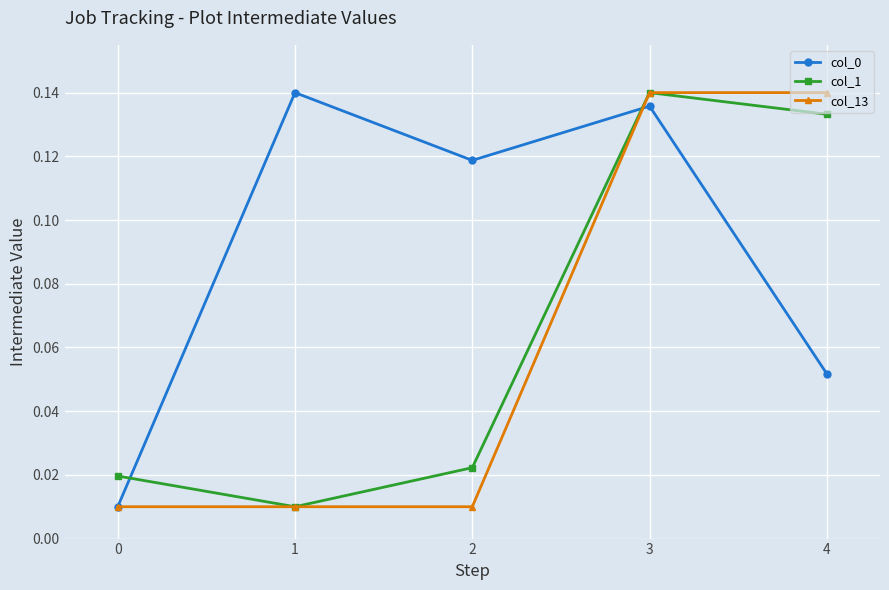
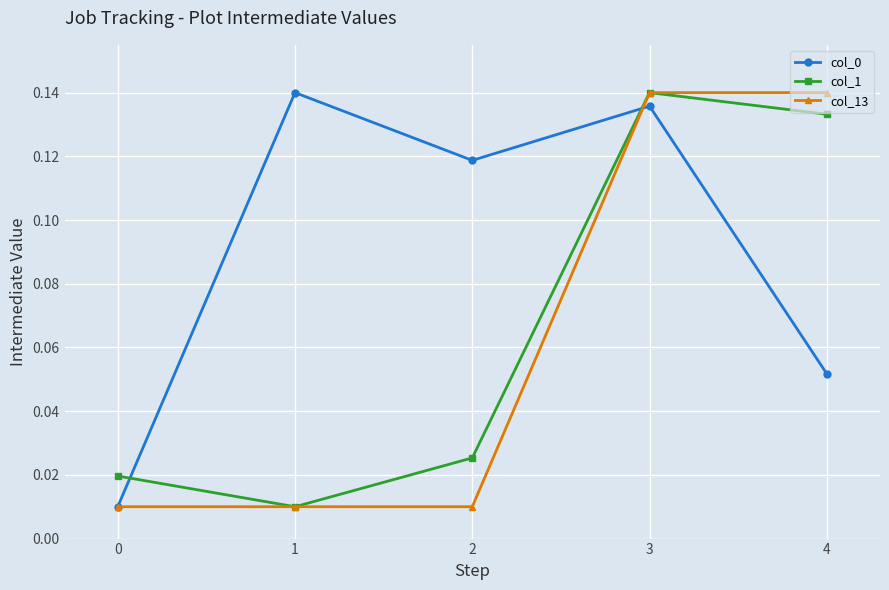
col_1, 2: 0.022 -> 0.025
